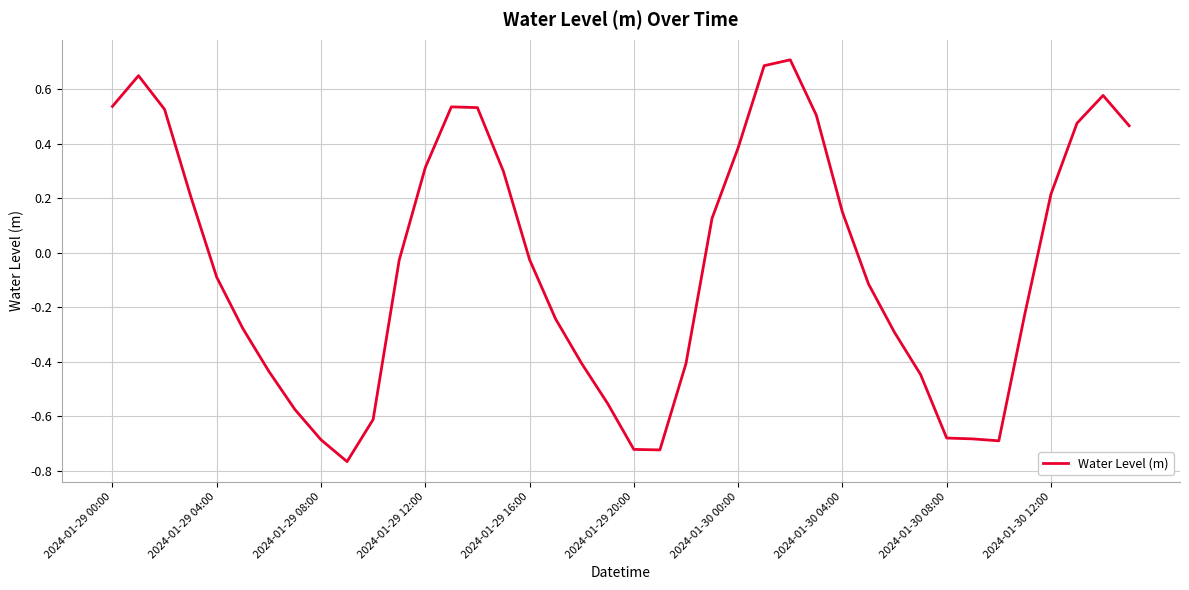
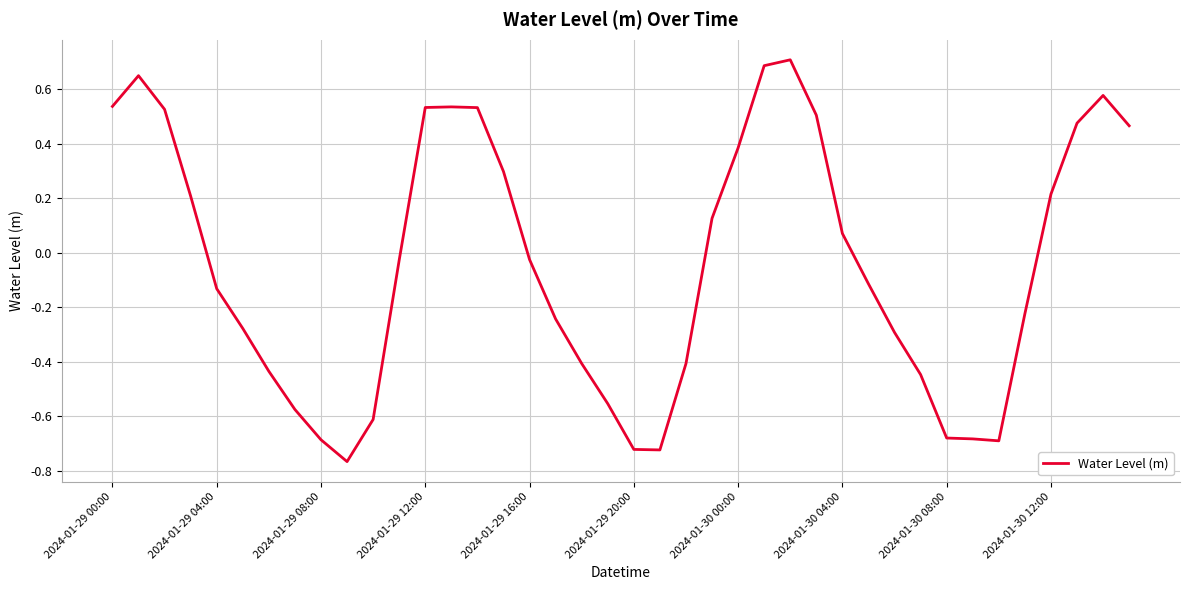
2024-01-29 04:00: -0.09 -> -0.13
2024-01-29 12:00: 0.31 -> 0.53
2024-01-30 04:00: 0.15 -> 0.07
